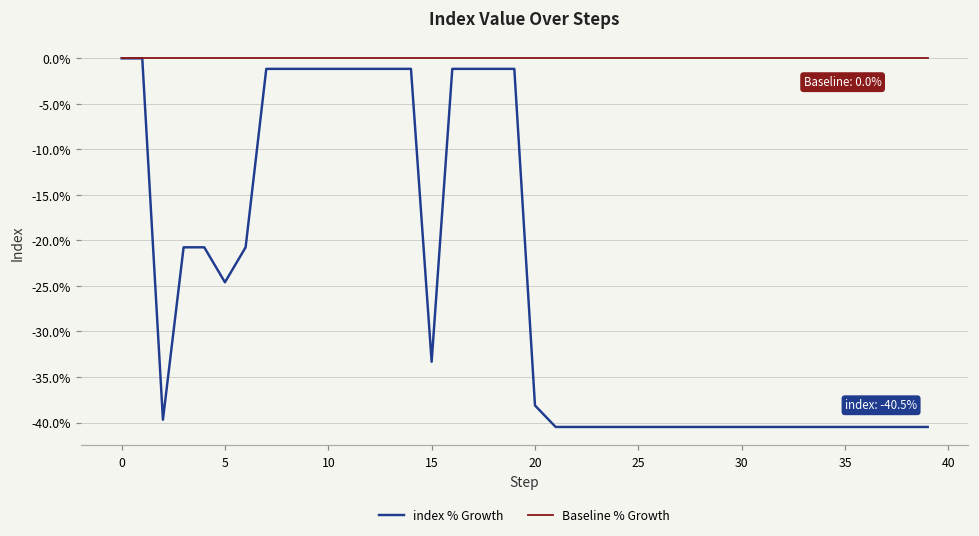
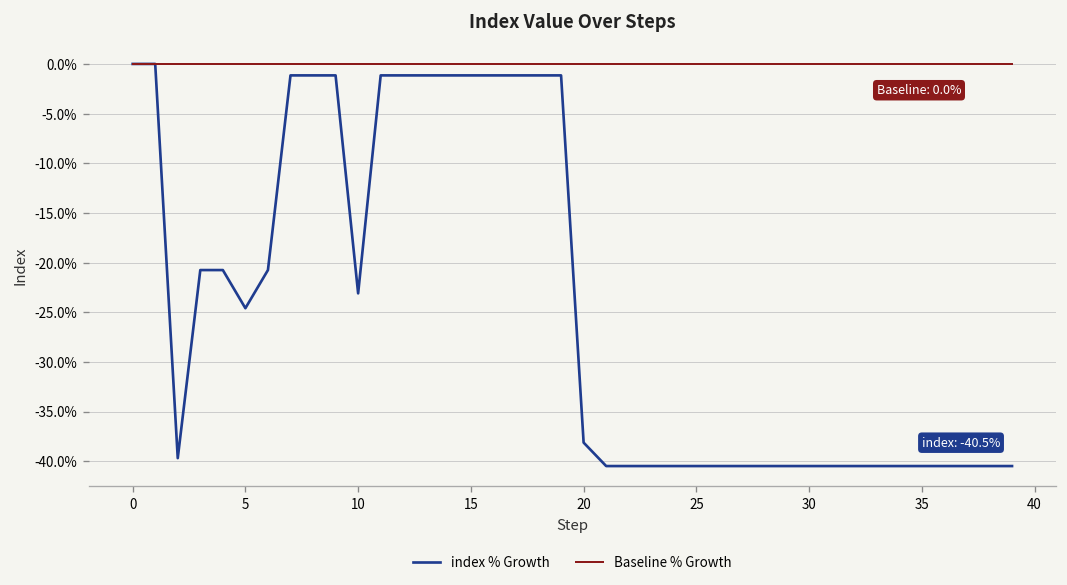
index % Growth, 10: -1% -> -23%
index % Growth, 15: -33% -> -1%
